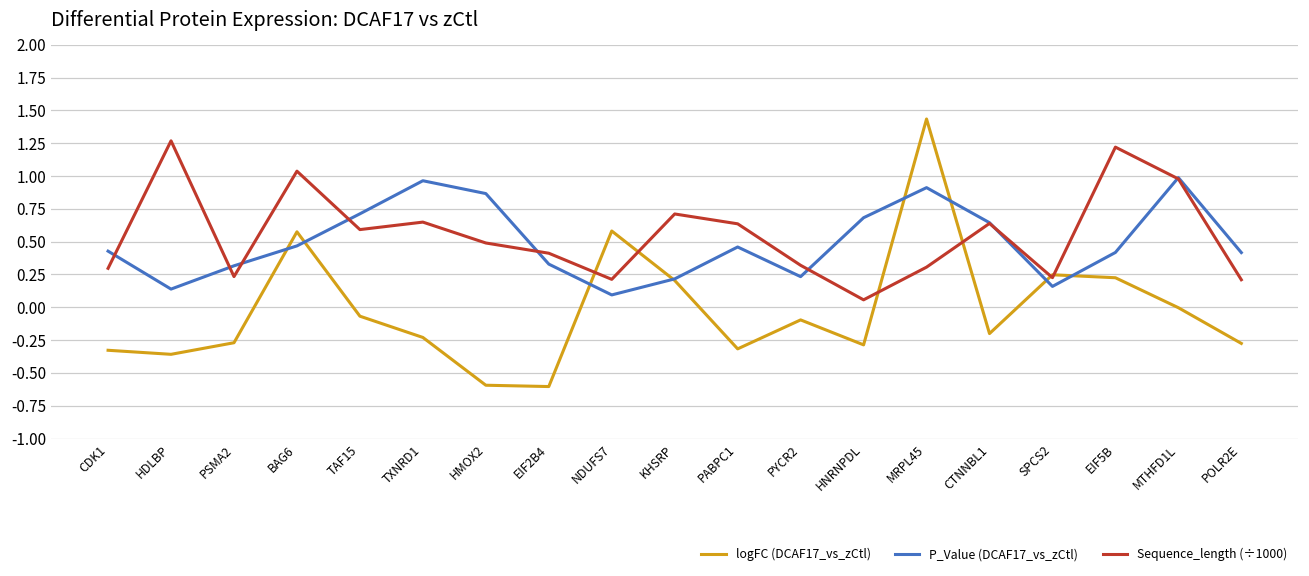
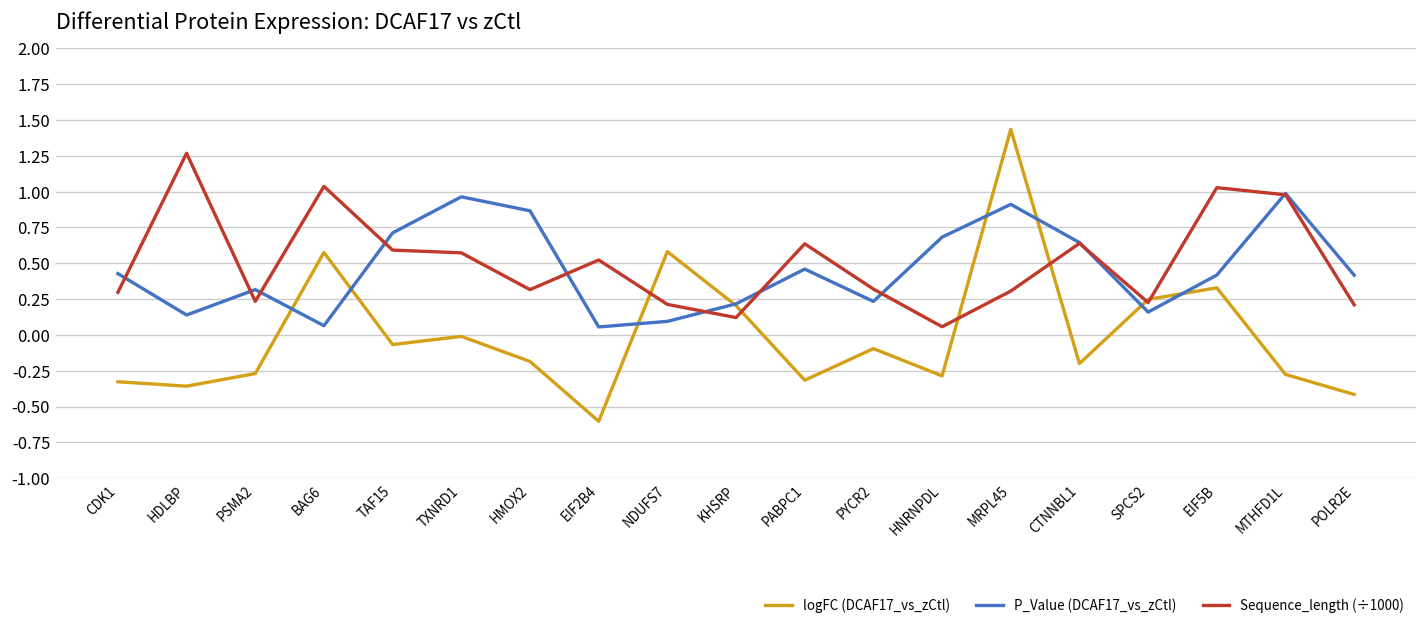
P_Value (DCAF17_vs_zCtl), BAG6: 0.47 -> 0.06
logFC (DCAF17_vs_zCtl), TXNRD1: -0.23 -> -0.01
Sequence_length (÷1000), TXNRD1: 0.65 -> 0.57
logFC (DCAF17_vs_zCtl), HMOX2: -0.59 -> -0.19
Sequence_length (÷1000), HMOX2: 0.49 -> 0.32
P_Value (DCAF17_vs_zCtl), EIF2B4: 0.33 -> 0.06
Sequence_length (÷1000), EIF2B4: 0.41 -> 0.52
Sequence_length (÷1000), KHSRP: 0.71 -> 0.12
logFC (DCAF17_vs_zCtl), EIF5B: 0.23 -> 0.33
Sequence_length (÷1000), EIF5B: 1.22 -> 1.03
logFC (DCAF17_vs_zCtl), MTHFD1L: 0.00 -> -0.28
logFC (DCAF17_vs_zCtl), POLR2E: -0.27 -> -0.42
